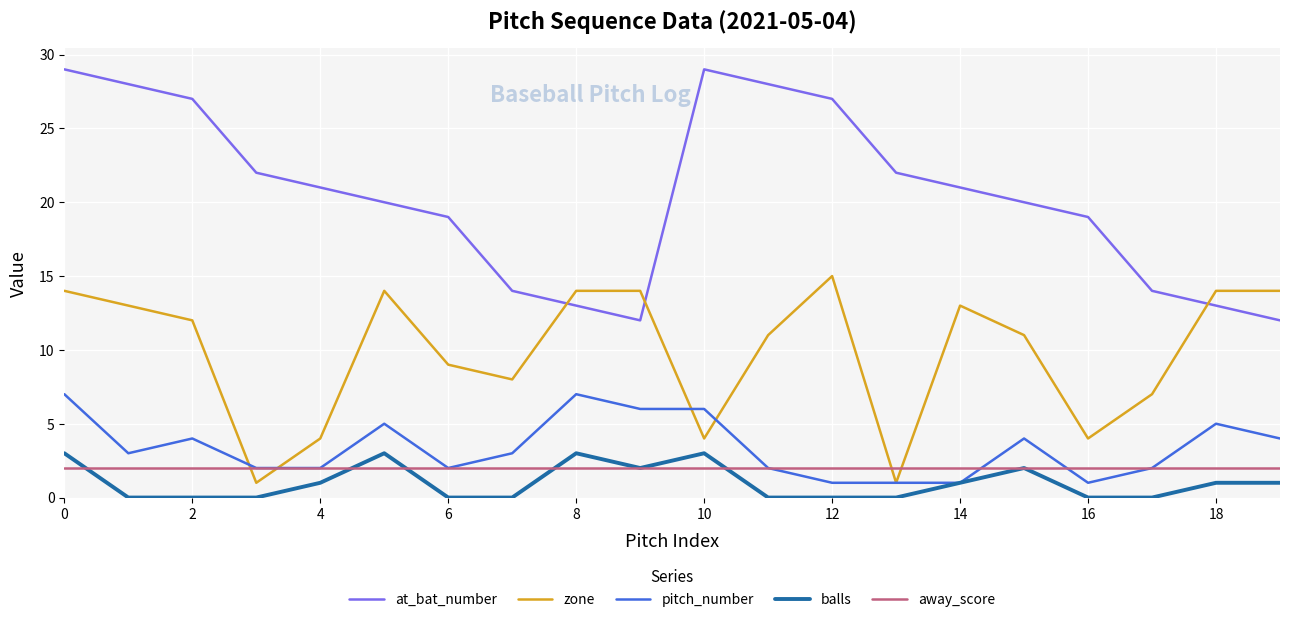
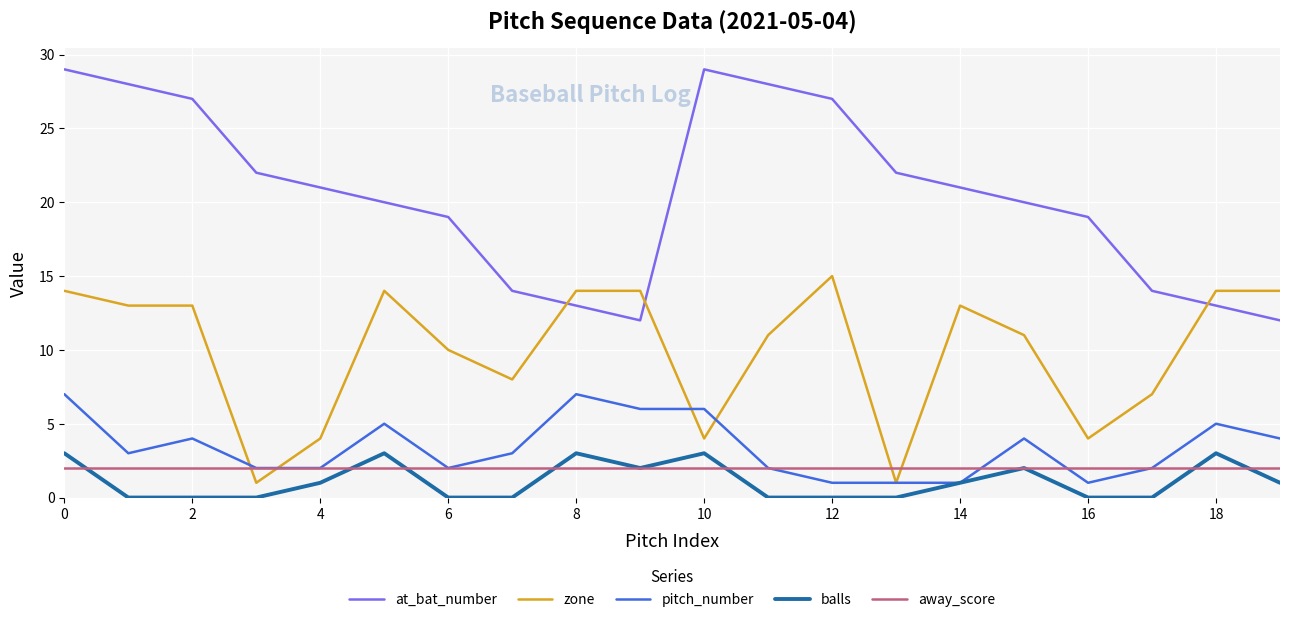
zone, 2: 12 -> 13
zone, 6: 9 -> 10
balls, 18: 1 -> 3
